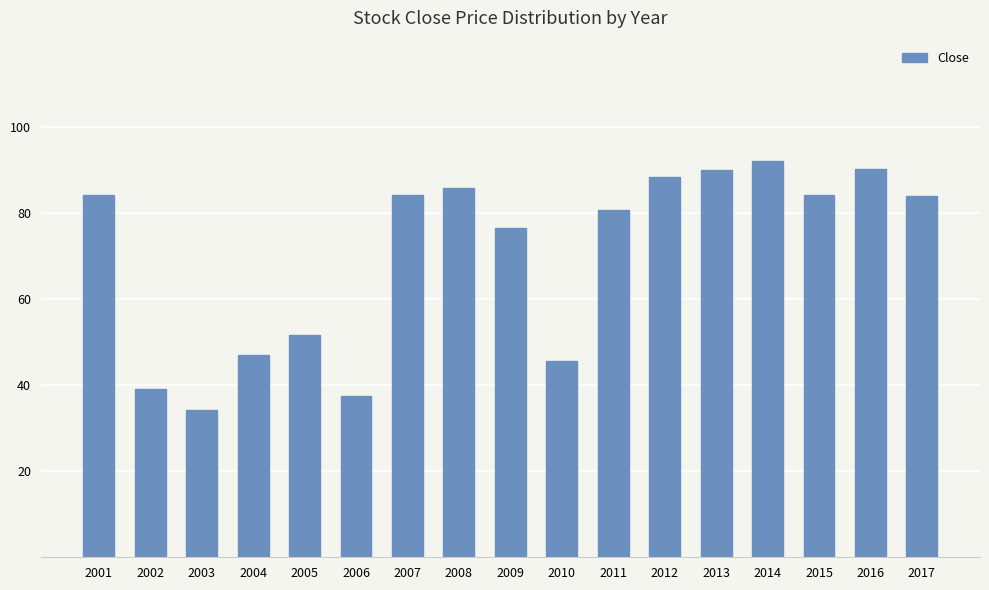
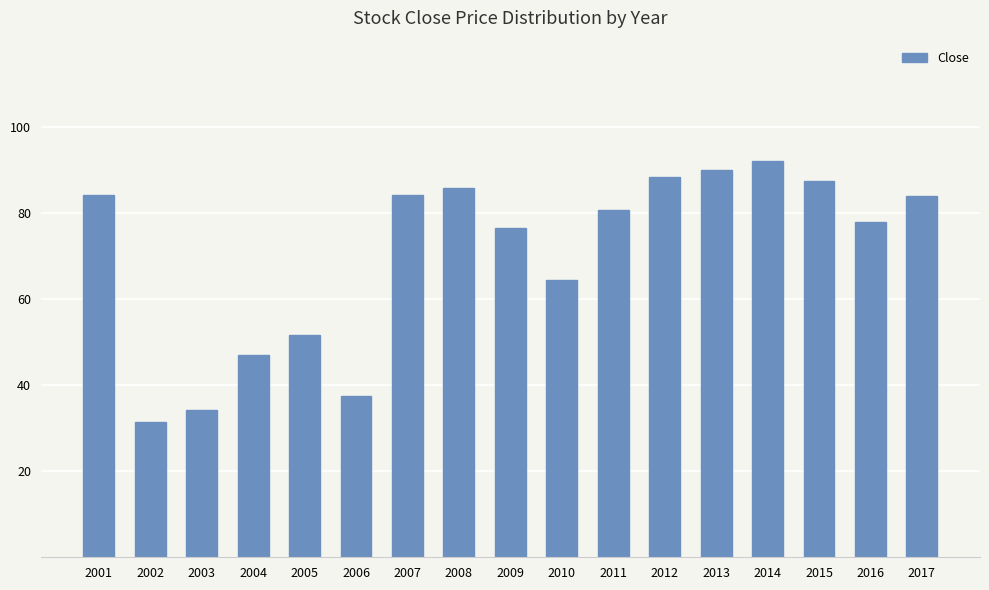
2002: 39 -> 31
2010: 46 -> 64
2015: 84 -> 87
2016: 90 -> 78
